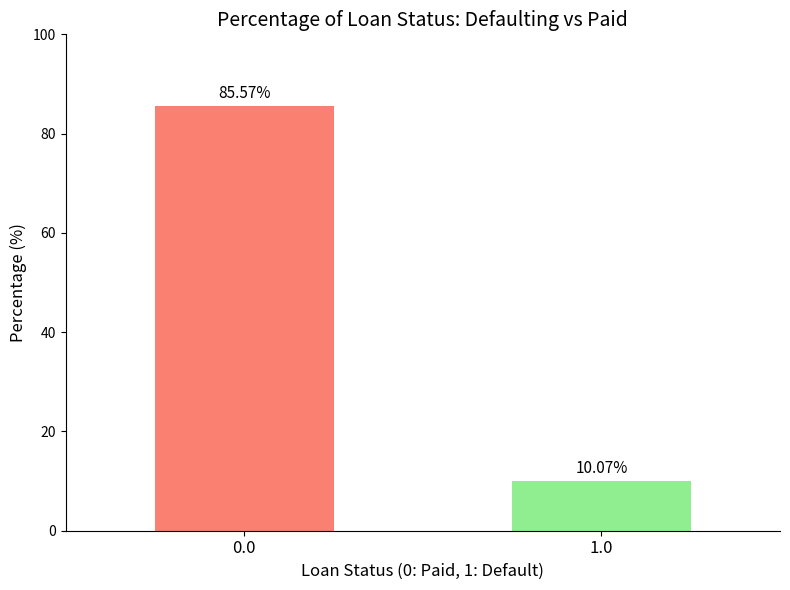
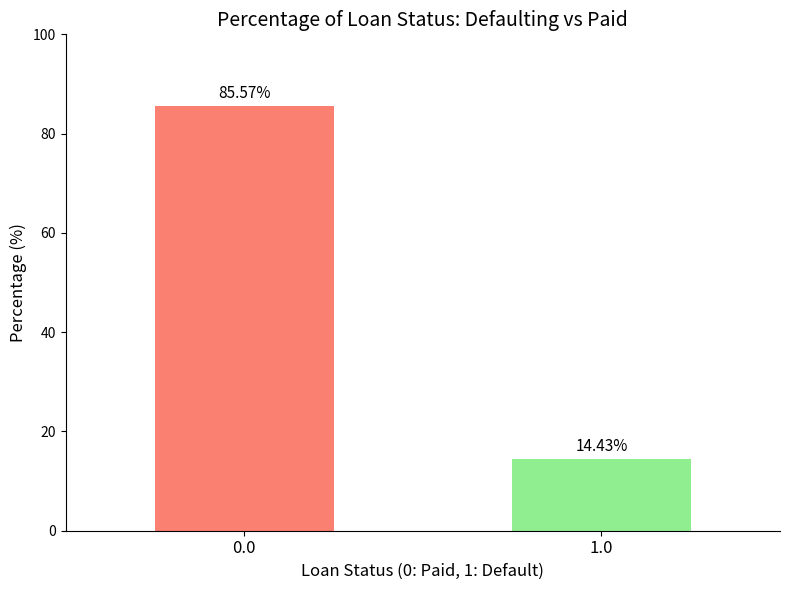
1.0: 10.07% -> 14.43%
